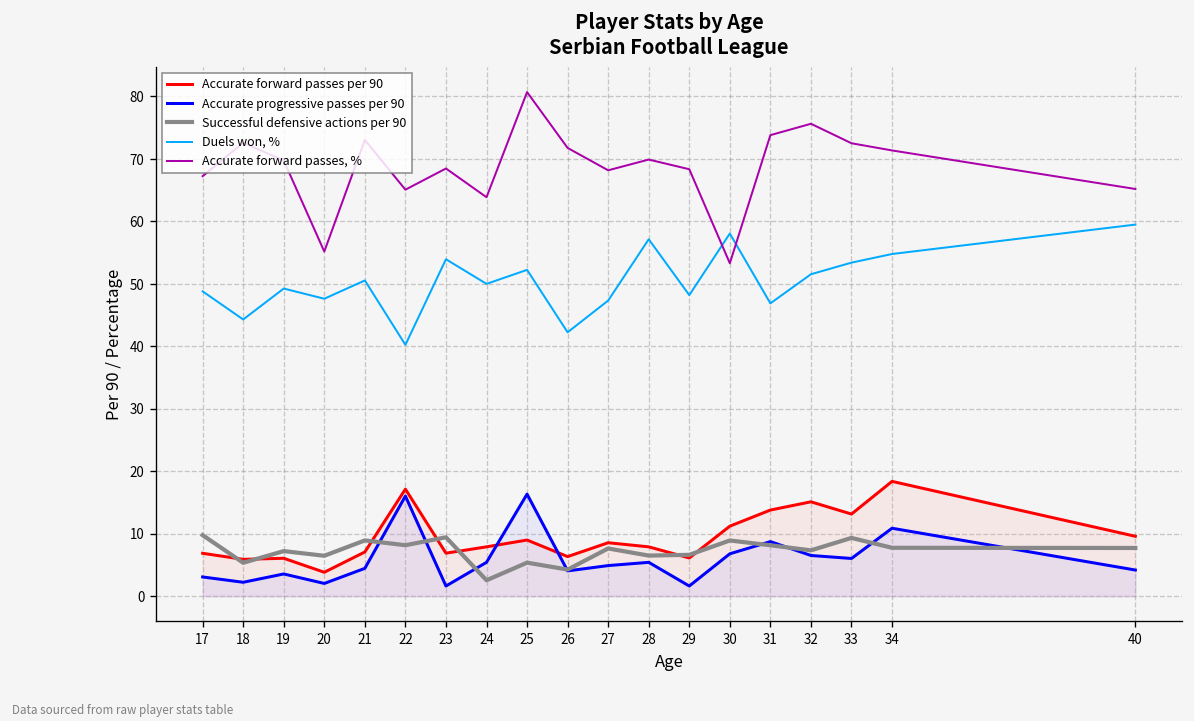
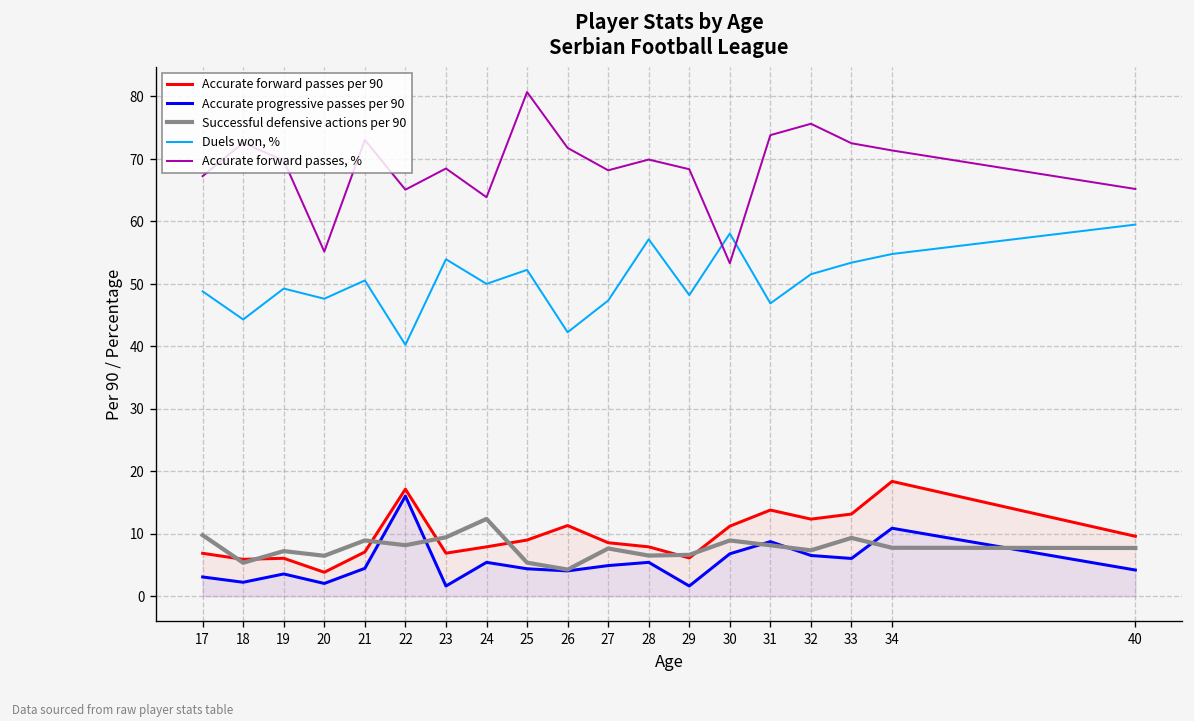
Successful defensive actions per 90, 24: 3 -> 12
Accurate progressive passes per 90, 25: 16 -> 4
Accurate forward passes per 90, 26: 6 -> 11
Accurate forward passes per 90, 32: 15 -> 12
